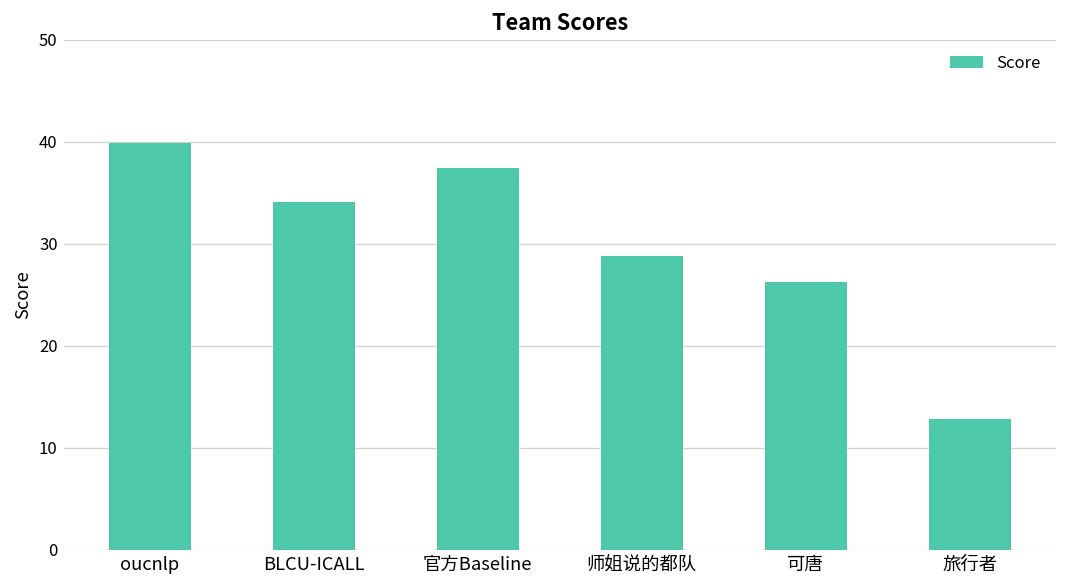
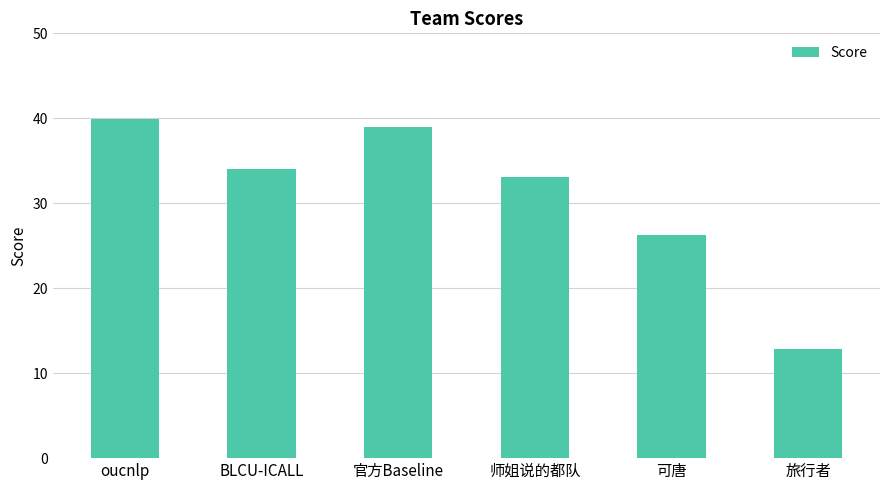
官方Baseline: 37 -> 39
师姐说的都队: 29 -> 33
